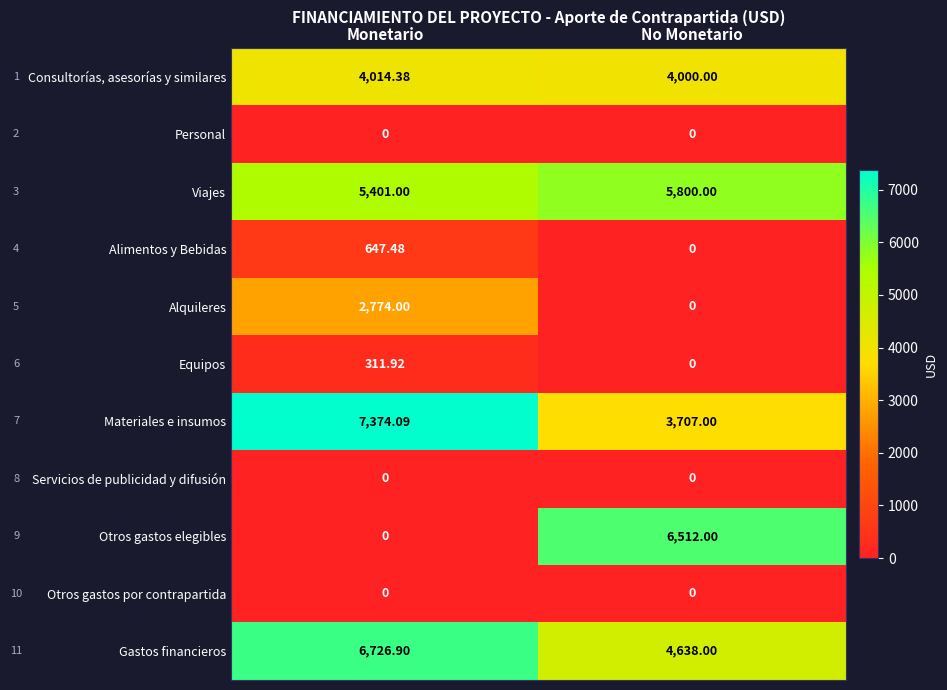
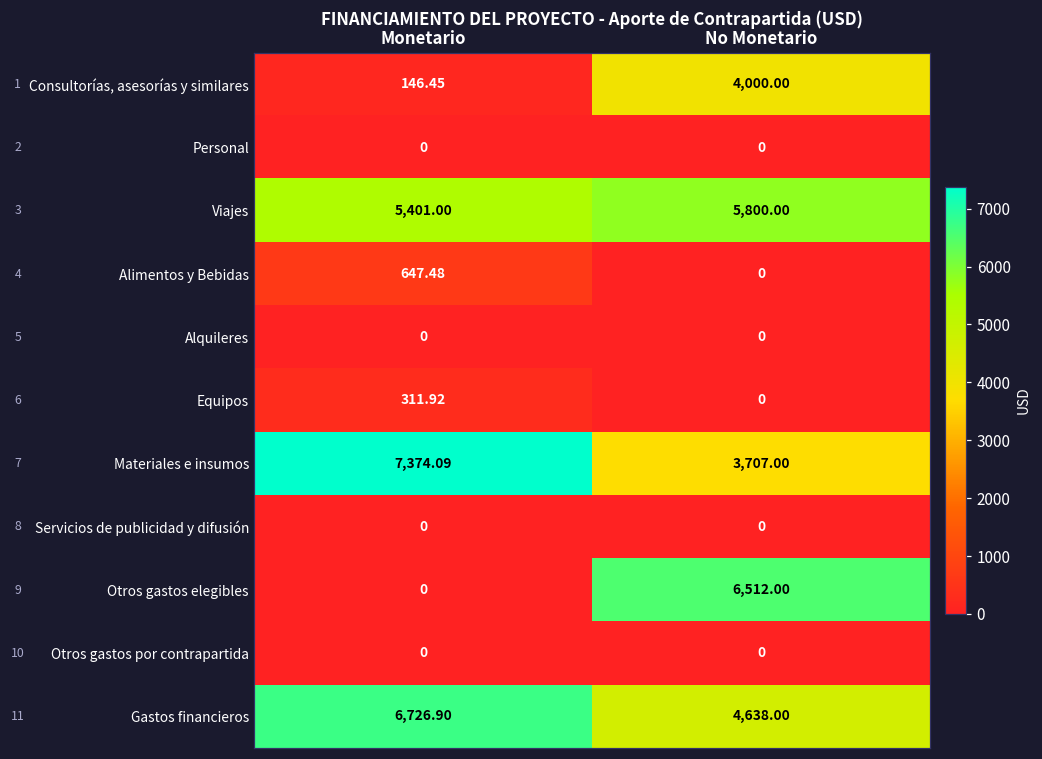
Consultorías, asesorías y similares, Monetario: 4,014.38 -> 146.45
Alquileres, Monetario: 2,774.00 -> 0
